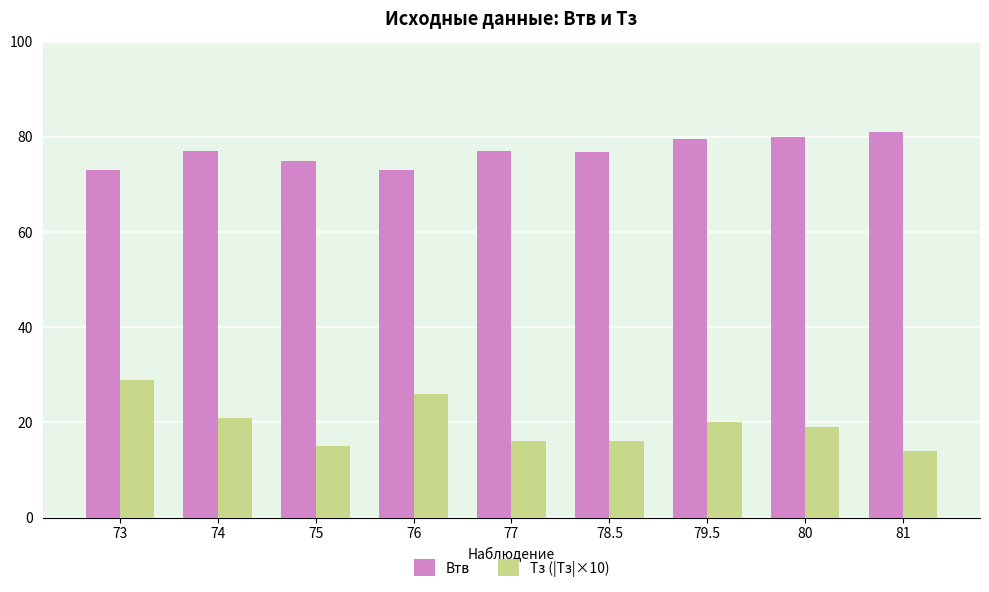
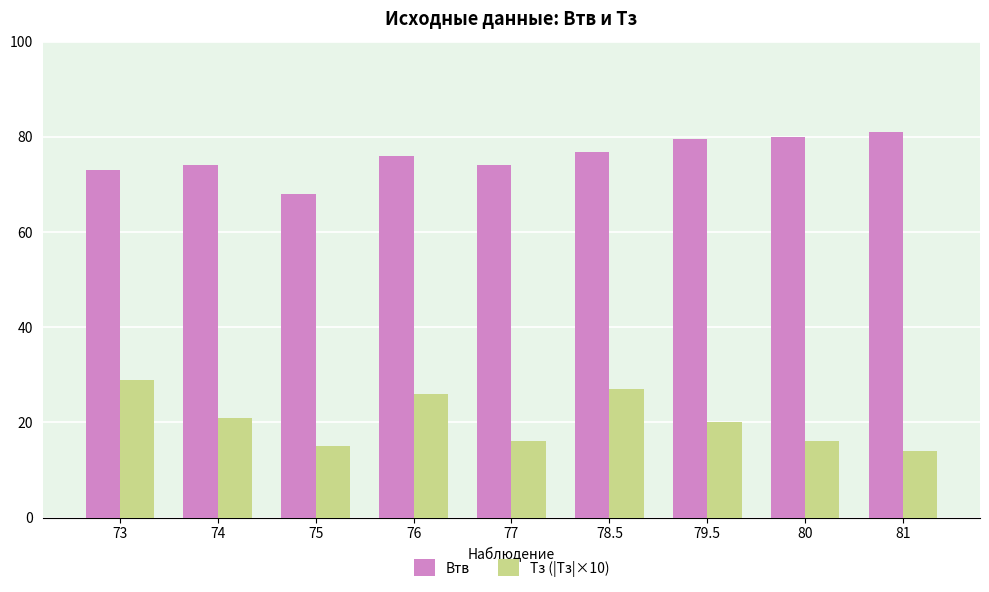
Втв, 74: 77 -> 74
Втв, 75: 75 -> 68
Втв, 76: 73 -> 76
Втв, 77: 77 -> 74
Тз (|Тз|×10), 78.5: 16 -> 27
Тз (|Тз|×10), 80: 19 -> 16
